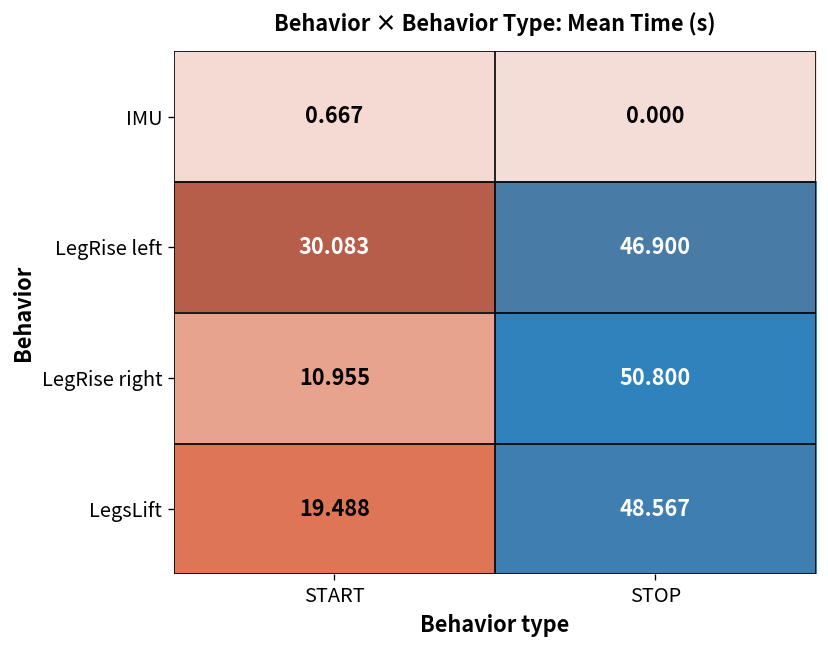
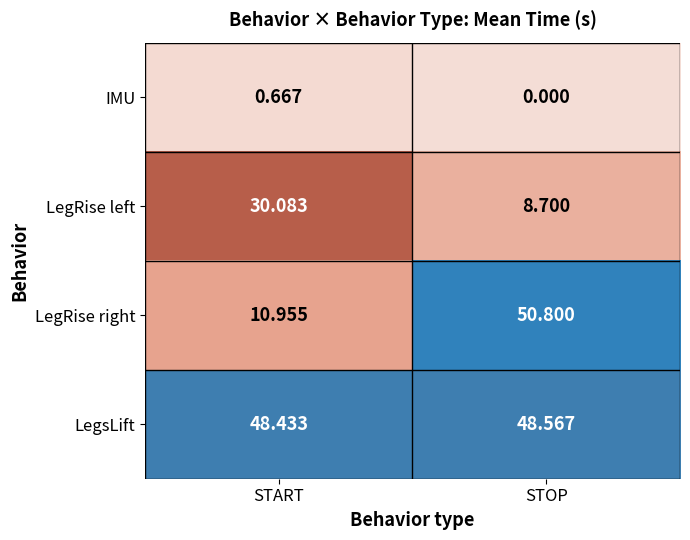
LegRise left, STOP: 46.900 -> 8.700
LegsLift, START: 19.488 -> 48.433
